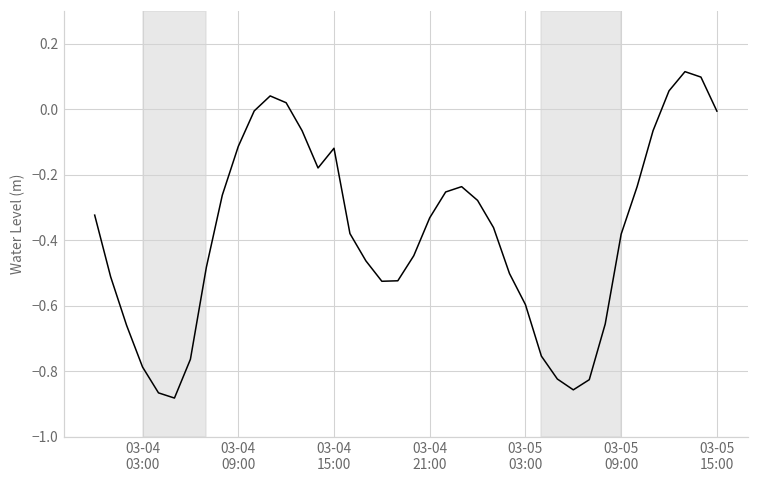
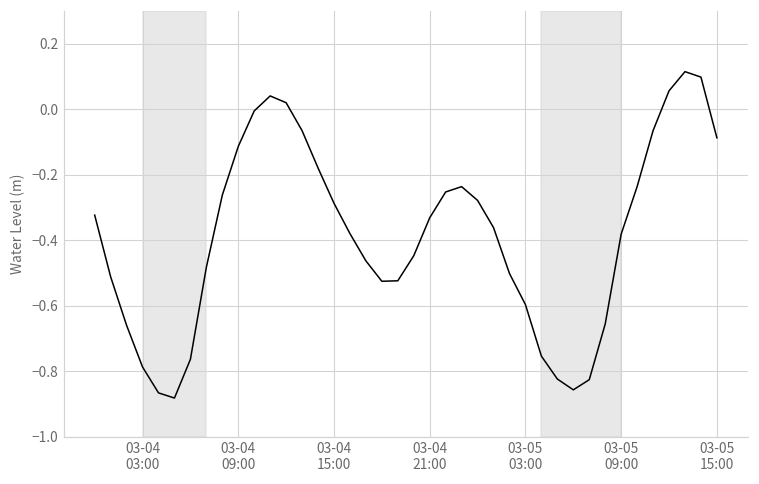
03-04 15:00: -0.12 -> -0.29
03-05 15:00: -0.01 -> -0.09
